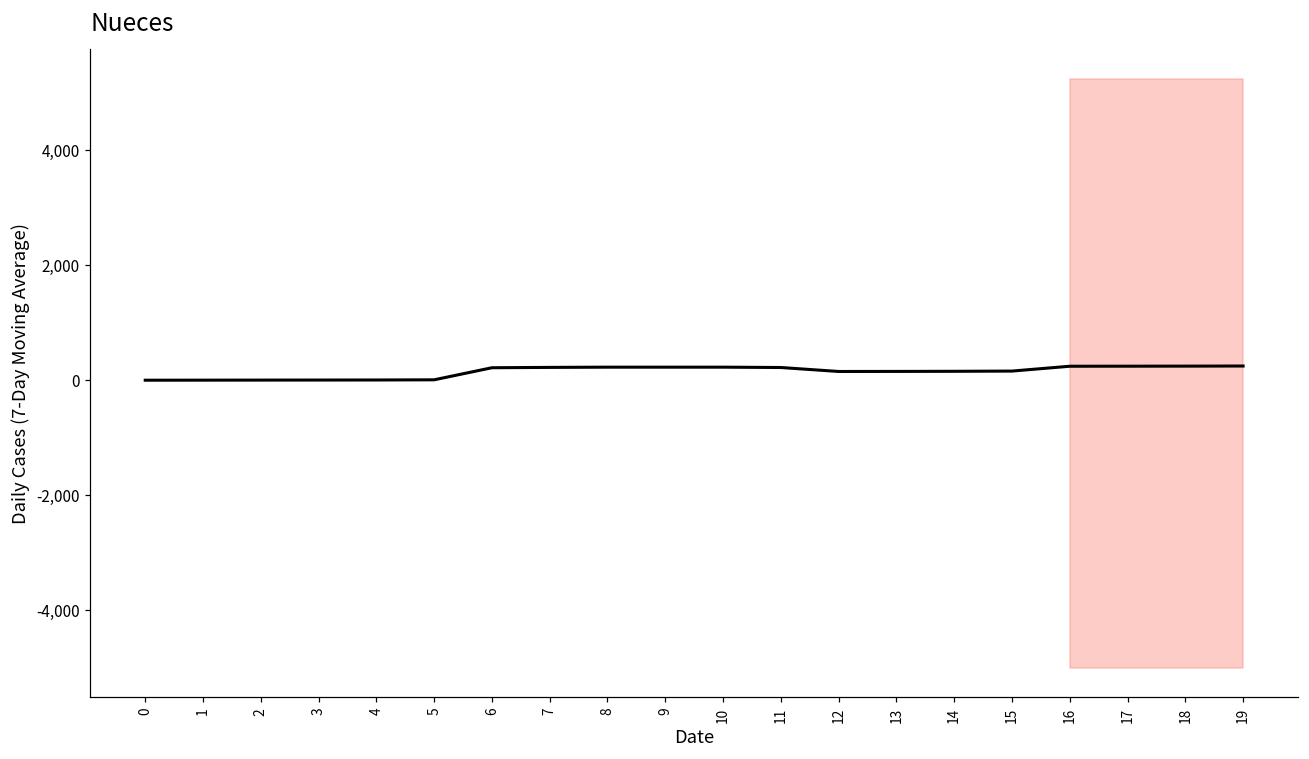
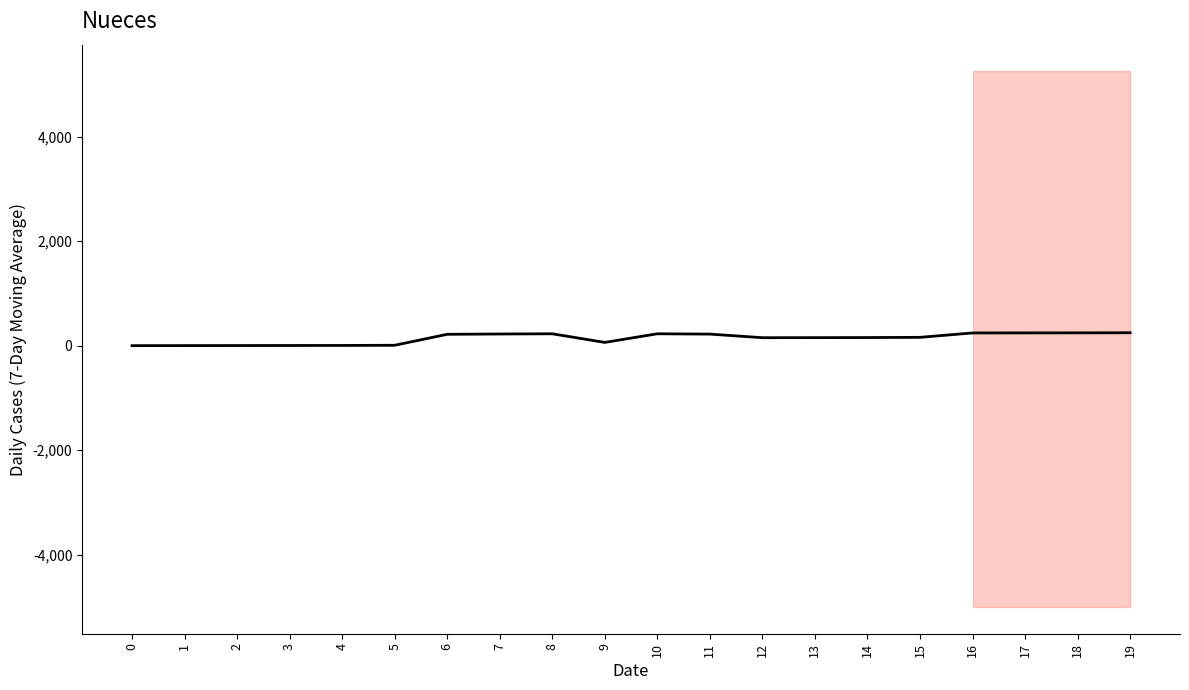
9: 200 -> 100
